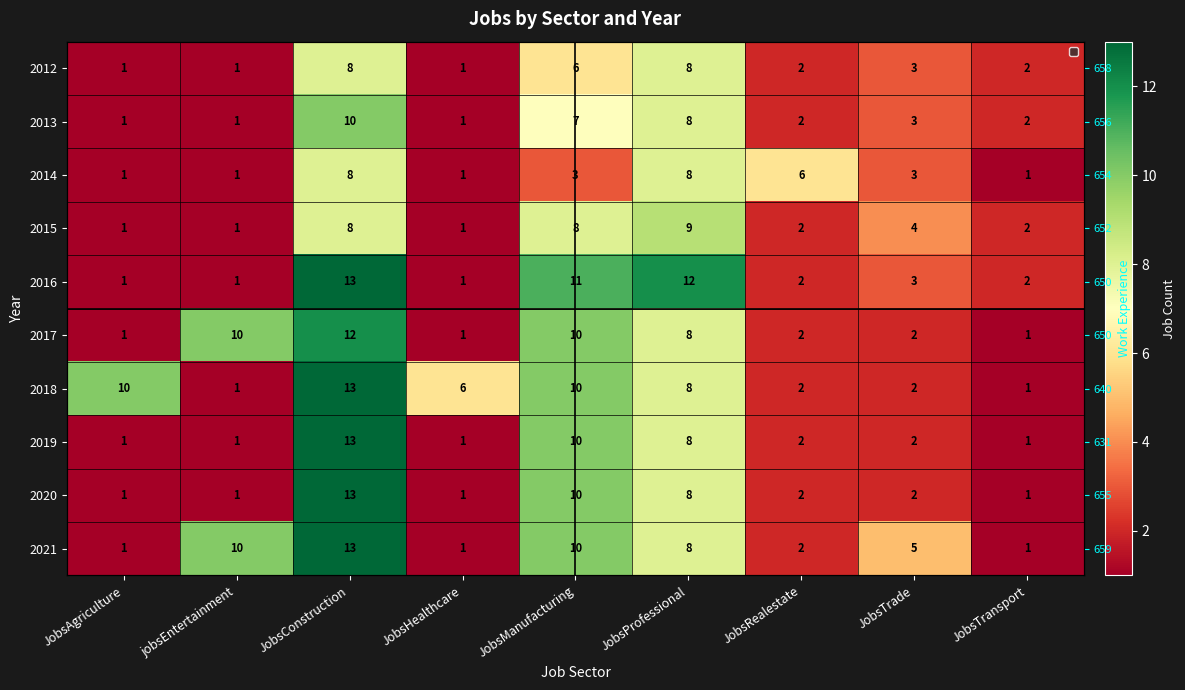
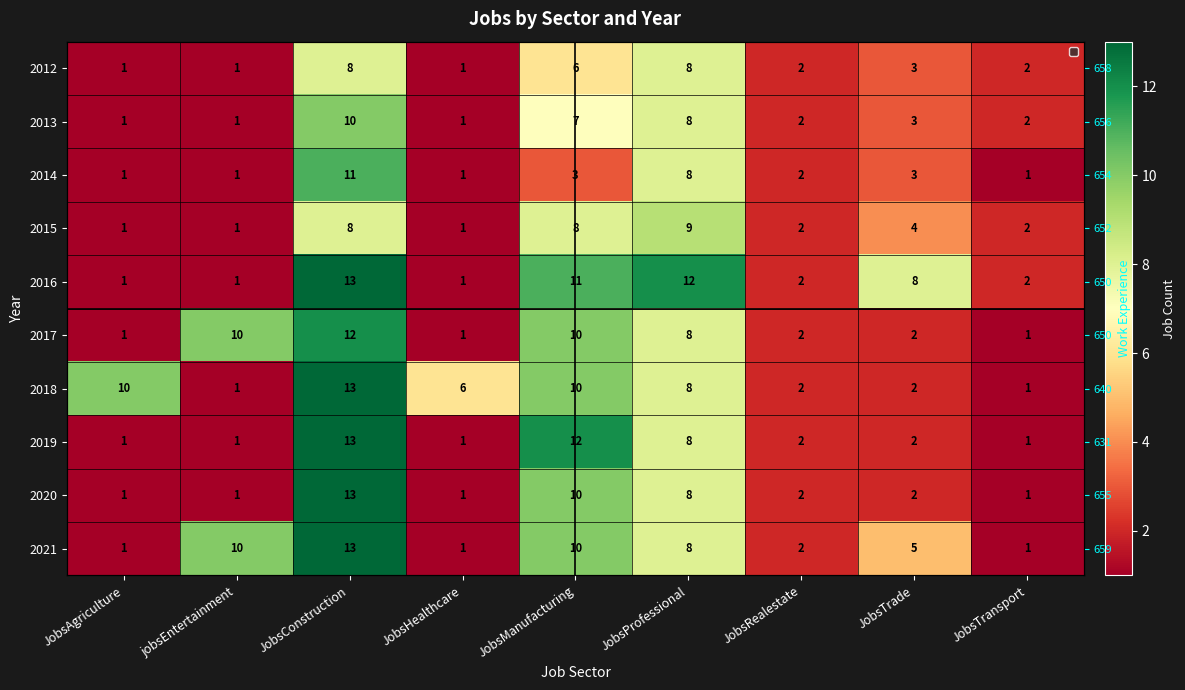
2014, JobsConstruction: 8 -> 11
2014, JobsRealestate: 6 -> 2
2016, JobsTrade: 3 -> 8
2019, JobsManufacturing: 10 -> 12
